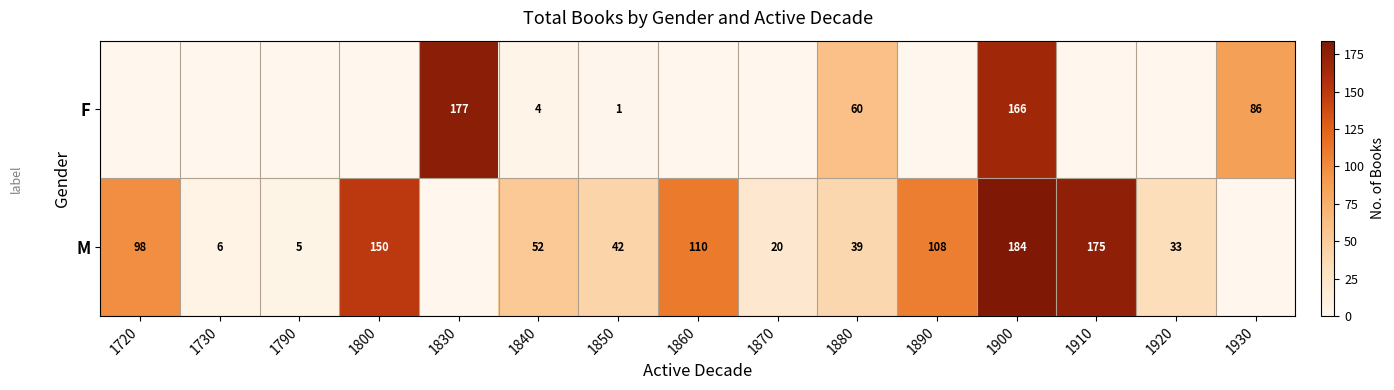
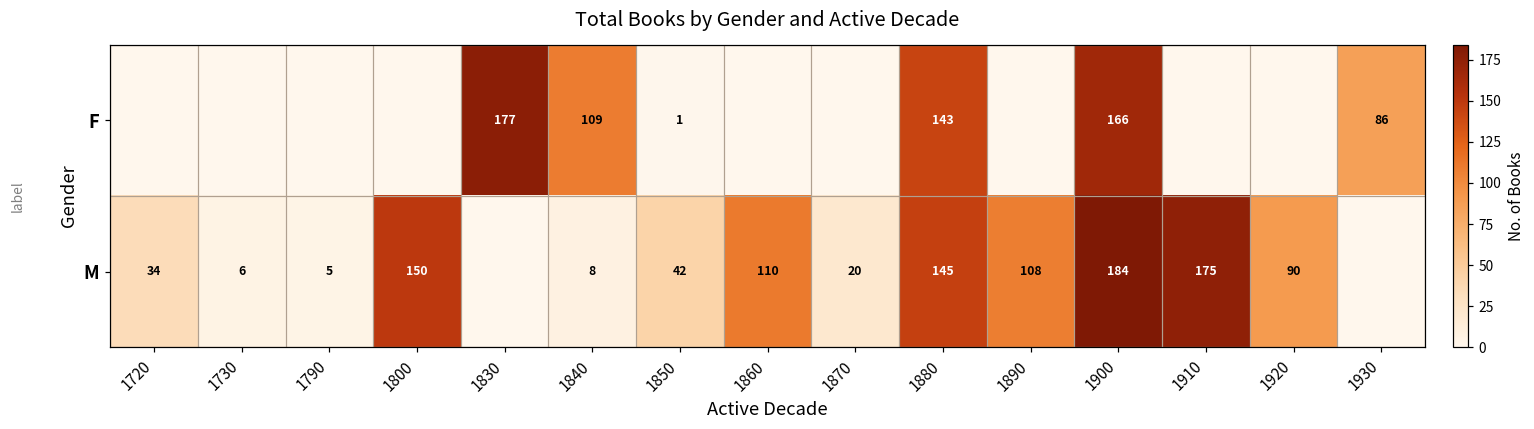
F, 1840: 4 -> 109
F, 1880: 60 -> 143
M, 1720: 98 -> 34
M, 1840: 52 -> 8
M, 1880: 39 -> 145
M, 1920: 33 -> 90
